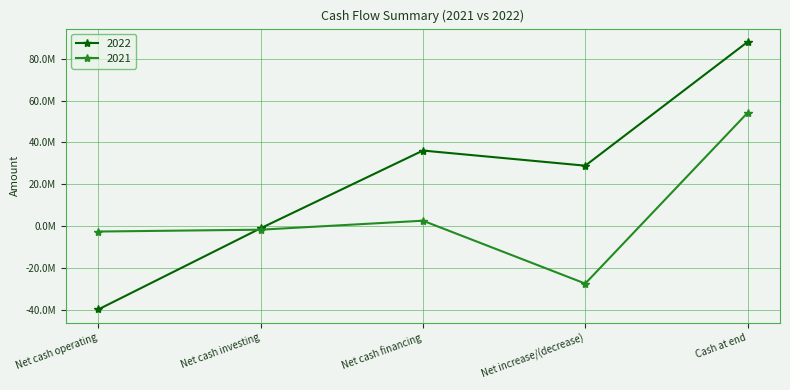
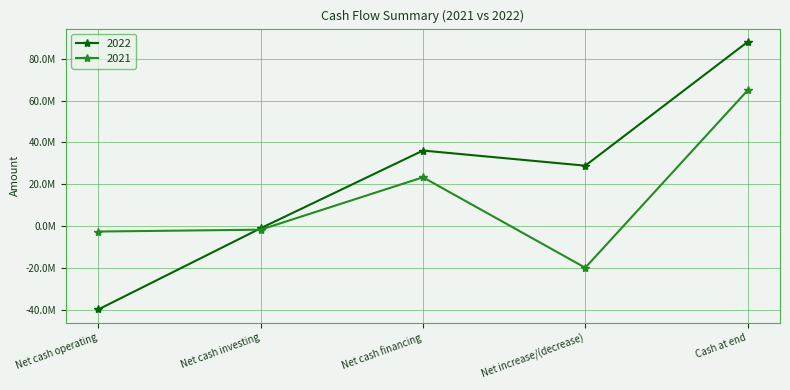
2021, Net cash financing: 3000000 -> 23000000
2021, Net increase/(decrease): -27000000 -> -20000000
2021, Cash at end: 54000000 -> 65000000
